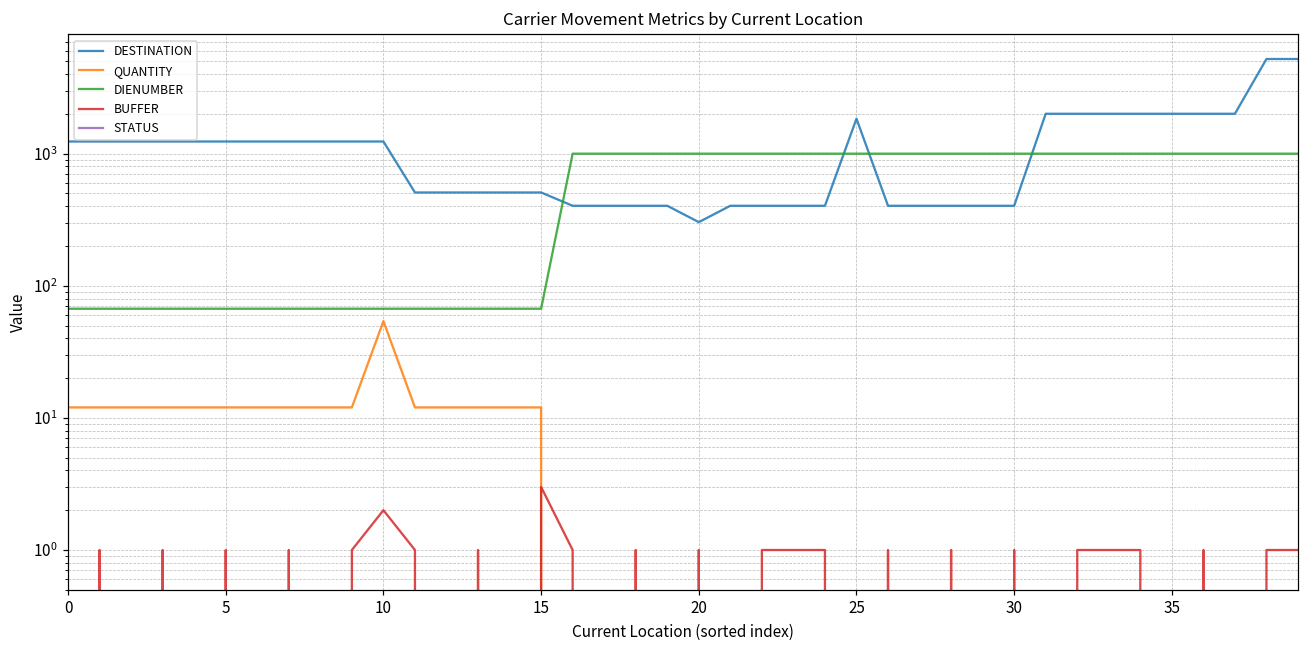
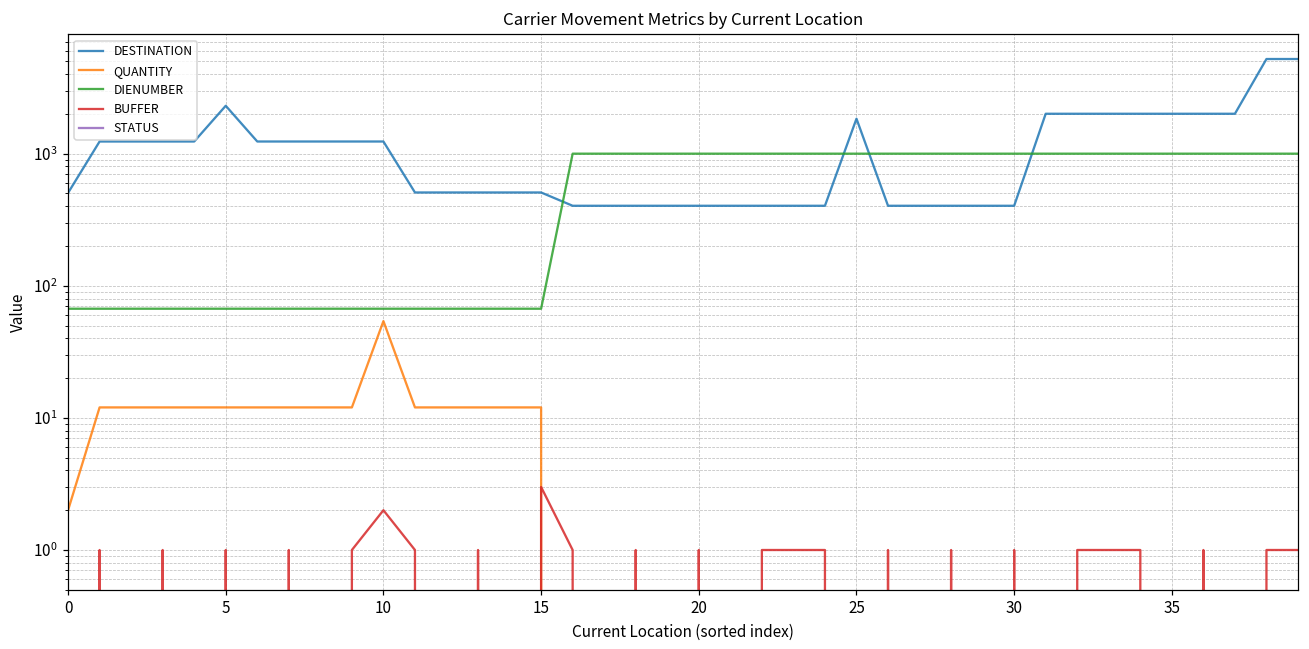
DESTINATION, 0: 1200 -> 500
QUANTITY, 0: 12 -> 2
DESTINATION, 5: 1200 -> 2300
DESTINATION, 20: 300 -> 400
